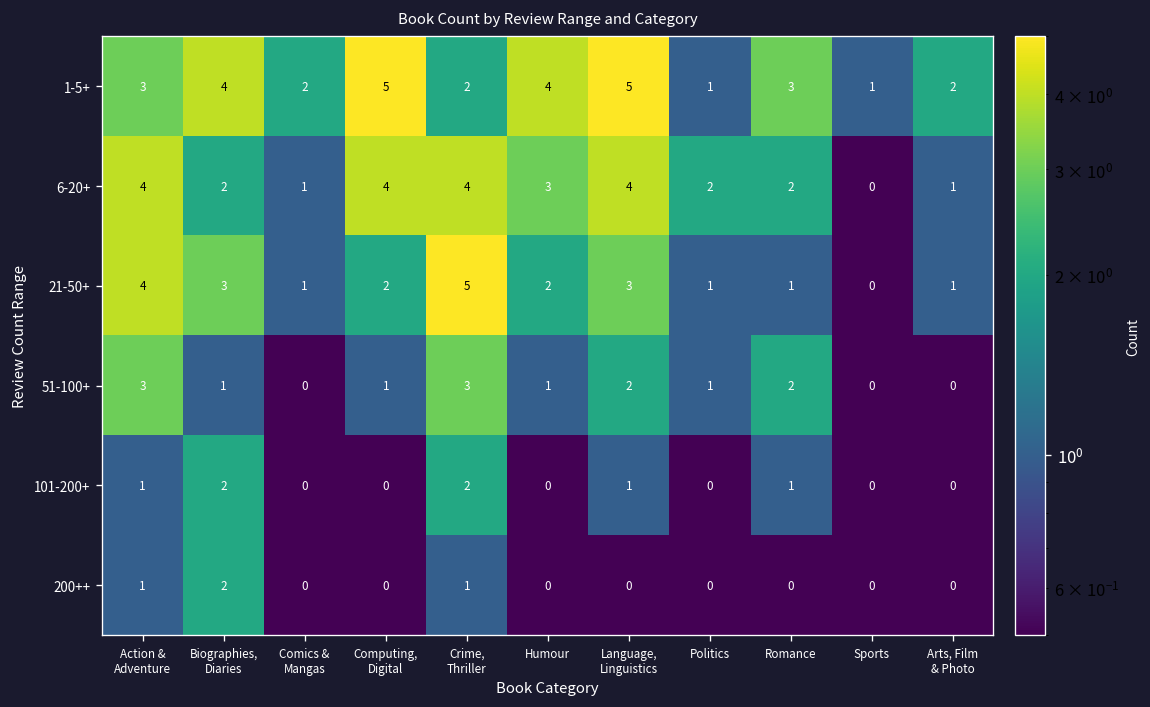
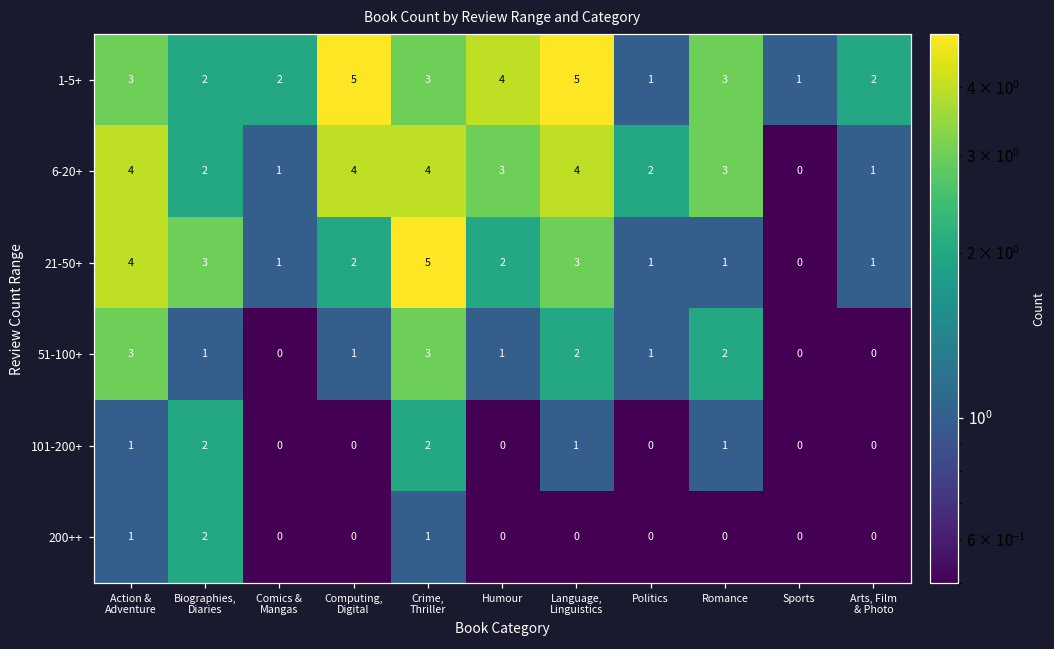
1-5+, Biographies, Diaries: 4 -> 2
1-5+, Crime, Thriller: 2 -> 3
6-20+, Romance: 2 -> 3
